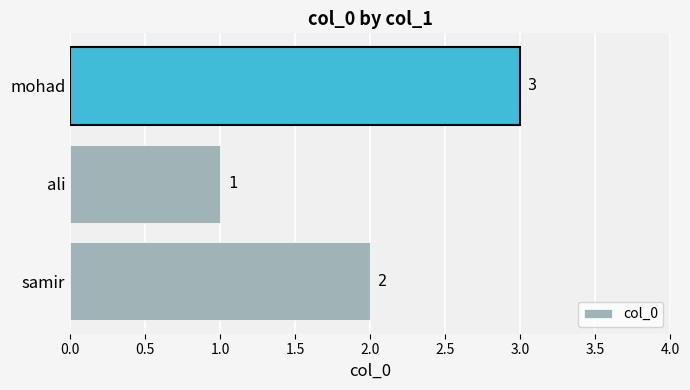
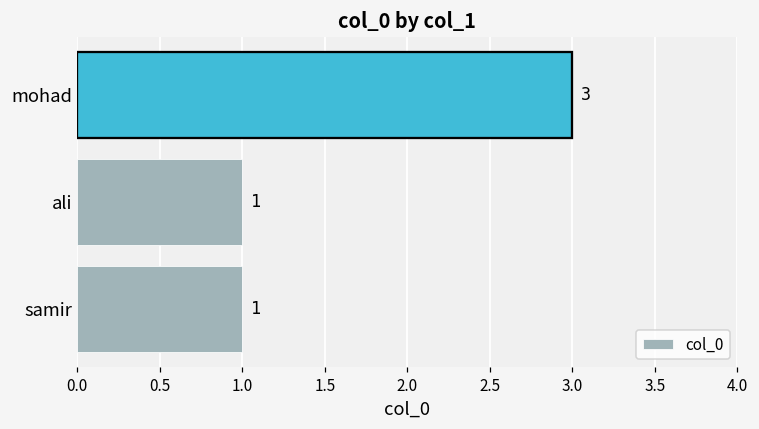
samir: 2 -> 1
